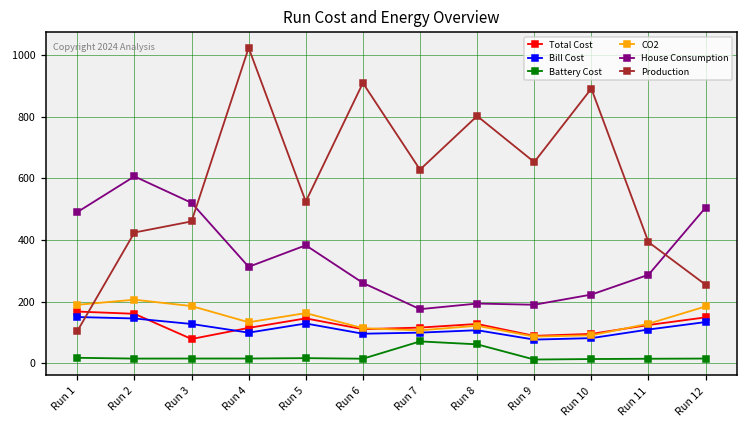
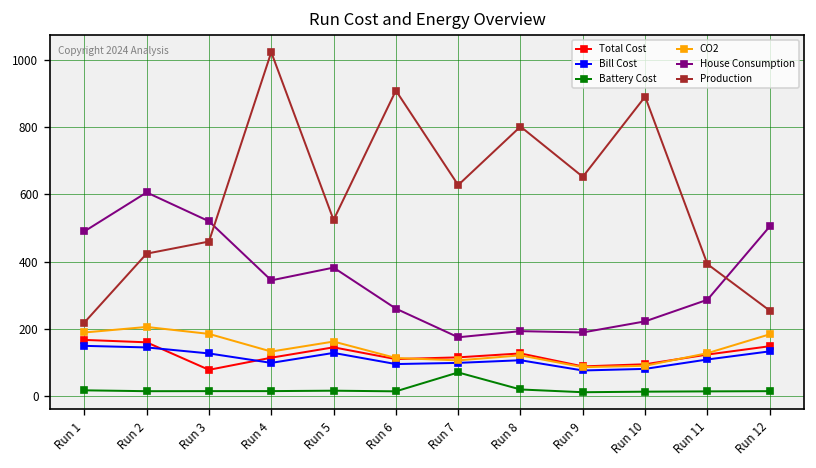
Production, Run 1: 100 -> 220
House Consumption, Run 4: 310 -> 340
Battery Cost, Run 8: 60 -> 20
